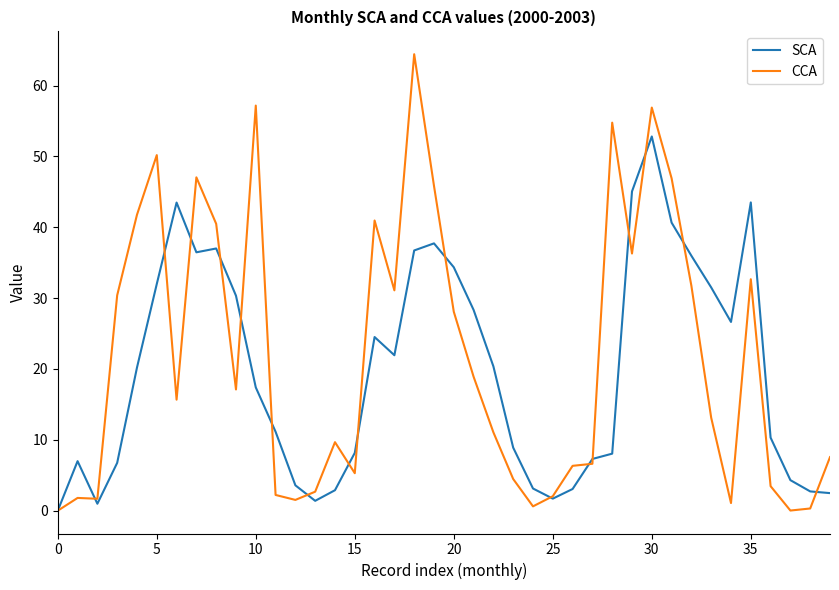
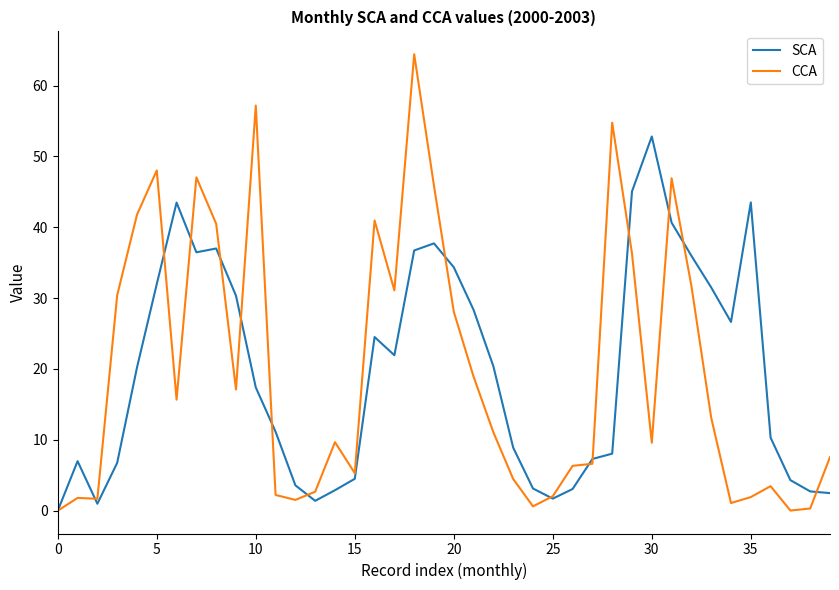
CCA, 5: 50 -> 48
SCA, 15: 8 -> 5
CCA, 30: 57 -> 10
CCA, 35: 33 -> 2
